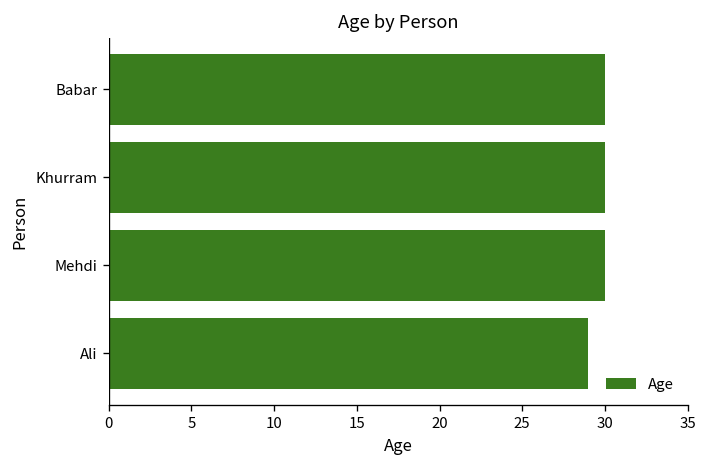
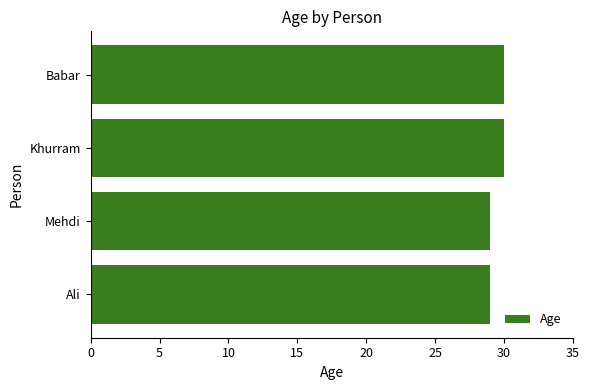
Mehdi: 30 -> 29
